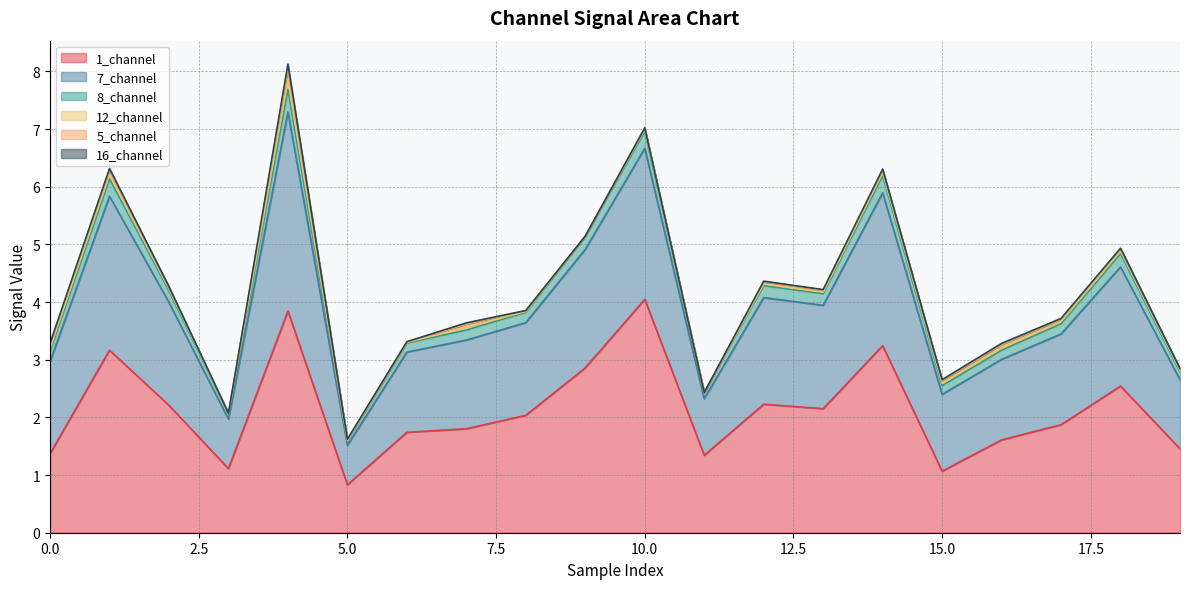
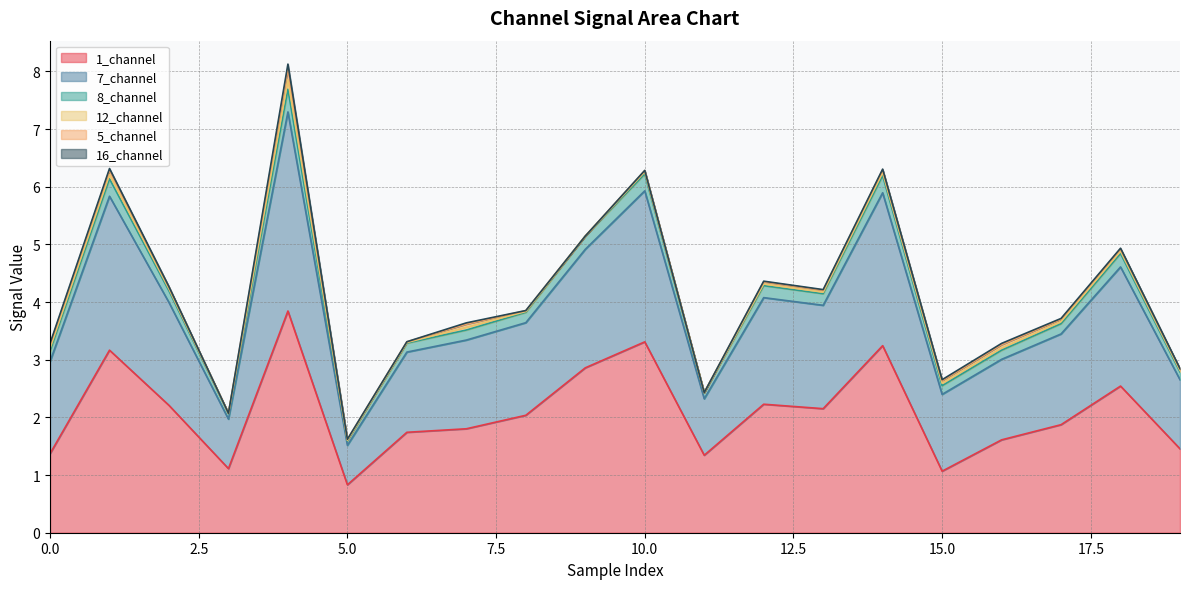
1_channel, 10.0: 4.0 -> 3.3
